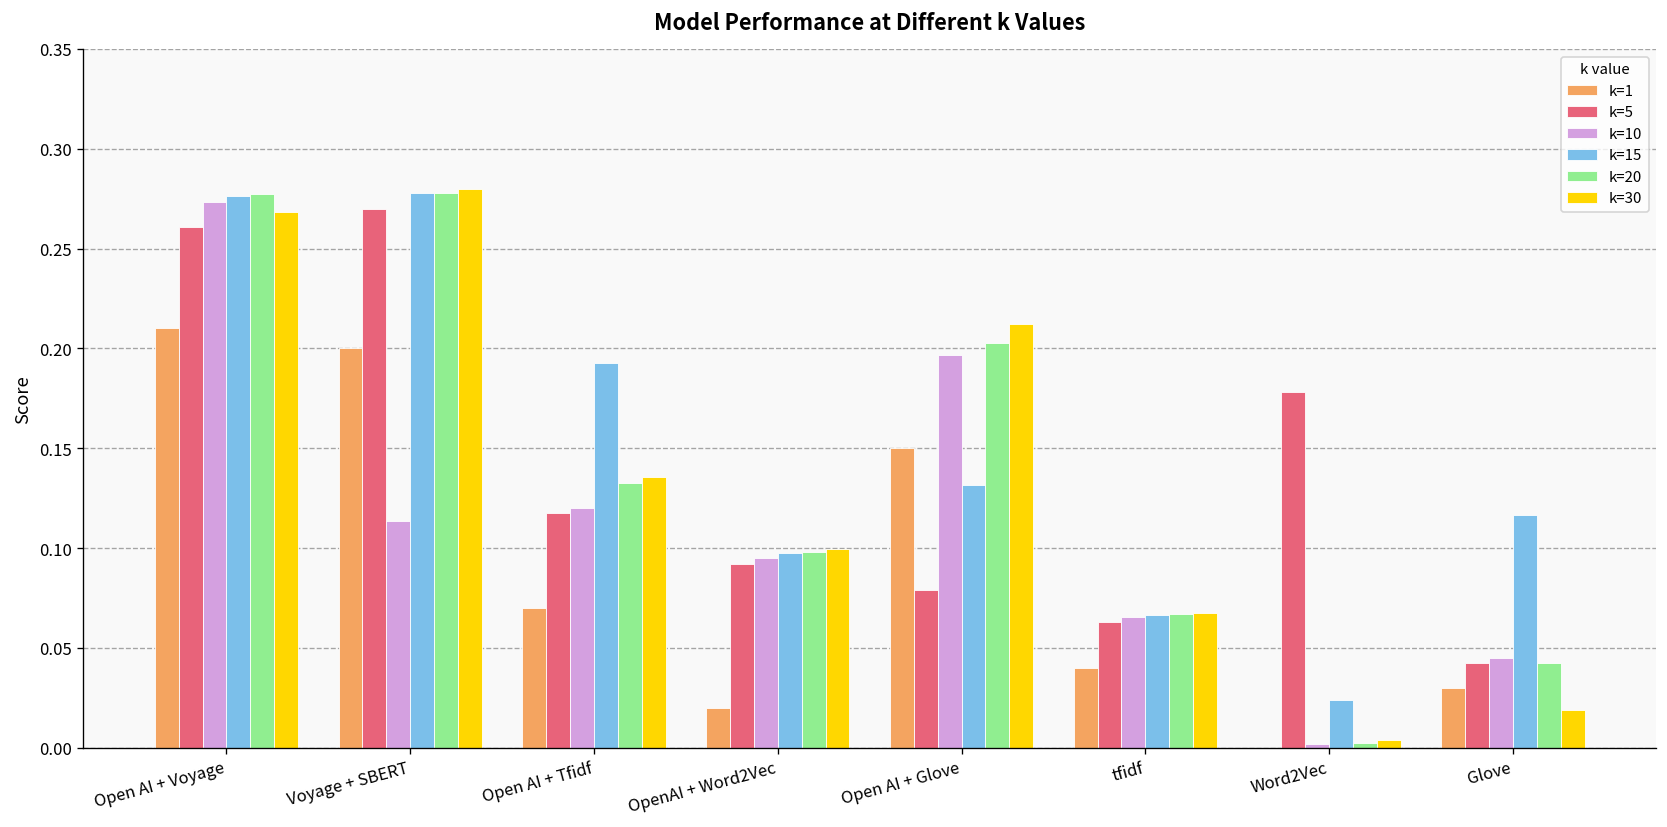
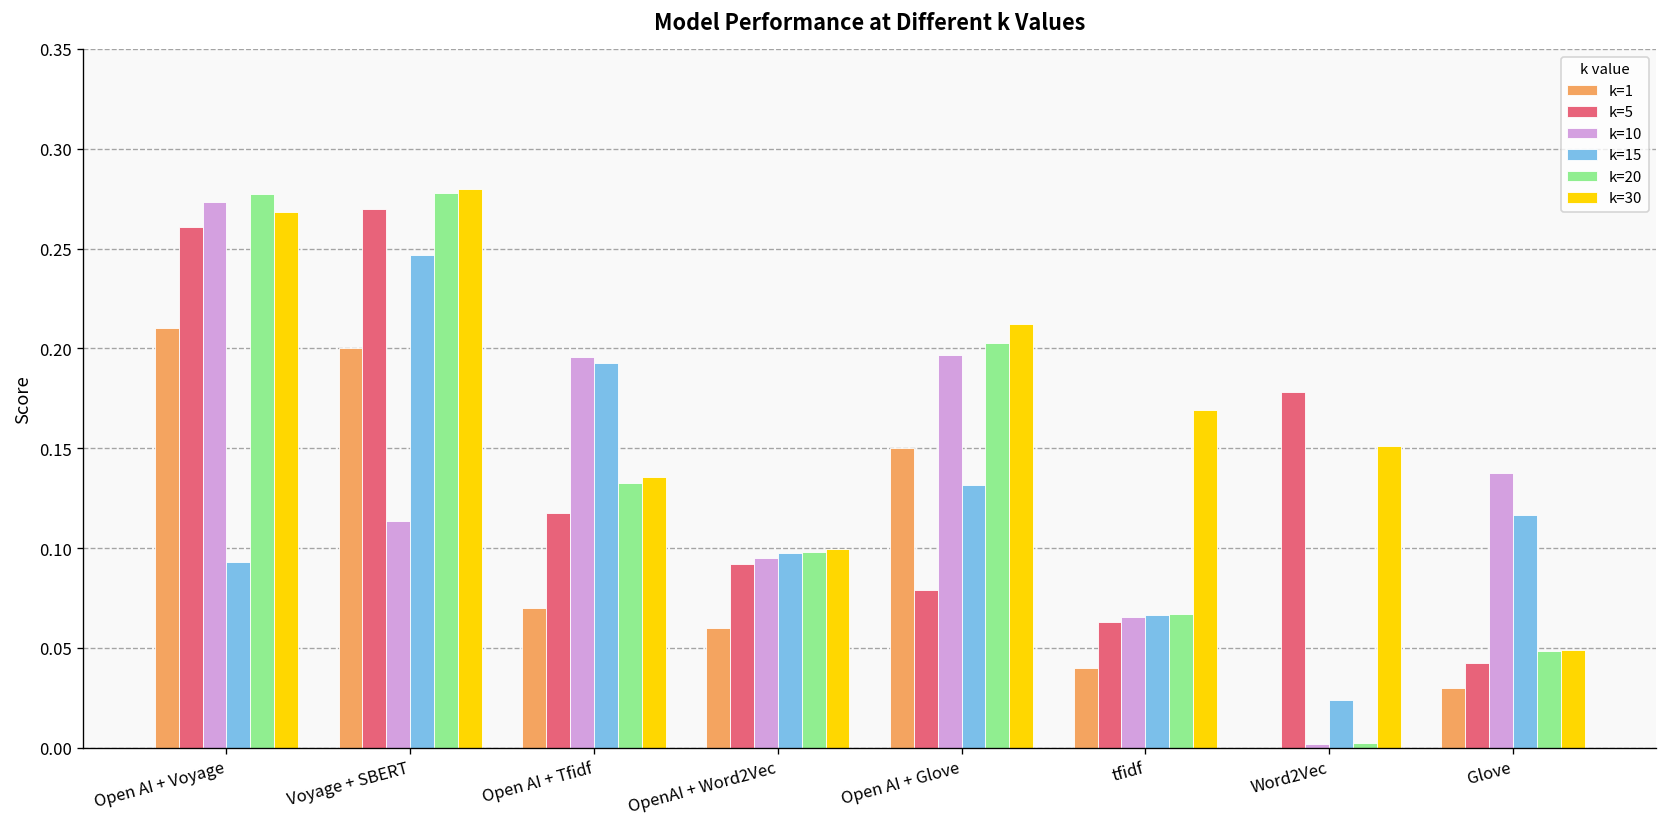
k=15, Open AI + Voyage: 0.276 -> 0.093
k=15, Voyage + SBERT: 0.278 -> 0.247
k=10, Open AI + Tfidf: 0.120 -> 0.196
k=1, OpenAI + Word2Vec: 0.02 -> 0.06
k=30, tfidf: 0.067 -> 0.169
k=30, Word2Vec: 0.004 -> 0.151
k=10, Glove: 0.045 -> 0.138
k=20, Glove: 0.042 -> 0.048
k=30, Glove: 0.019 -> 0.049
